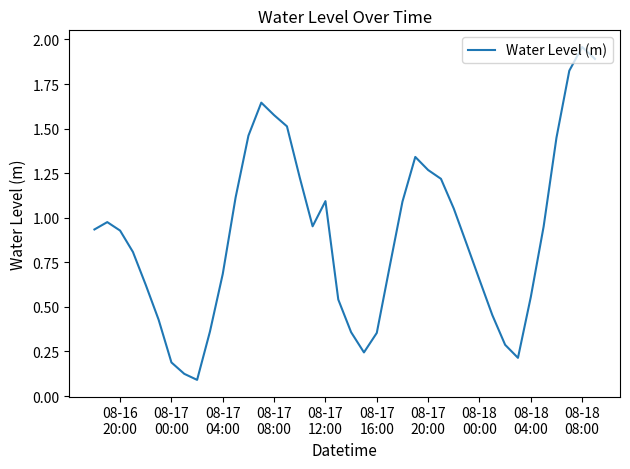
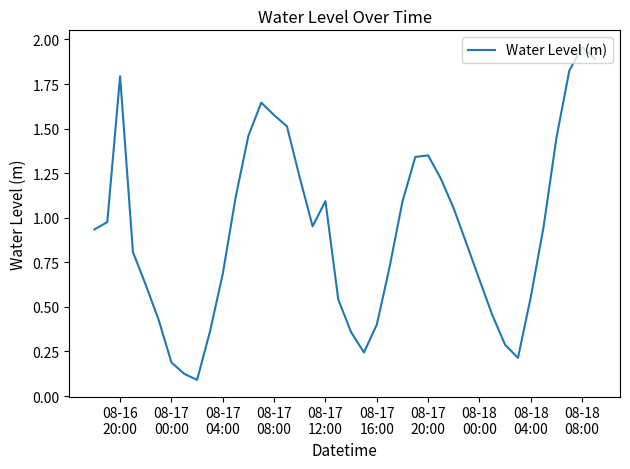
08-16 20:00: 0.93 -> 1.79
08-17 16:00: 0.35 -> 0.40
08-17 20:00: 1.27 -> 1.35
